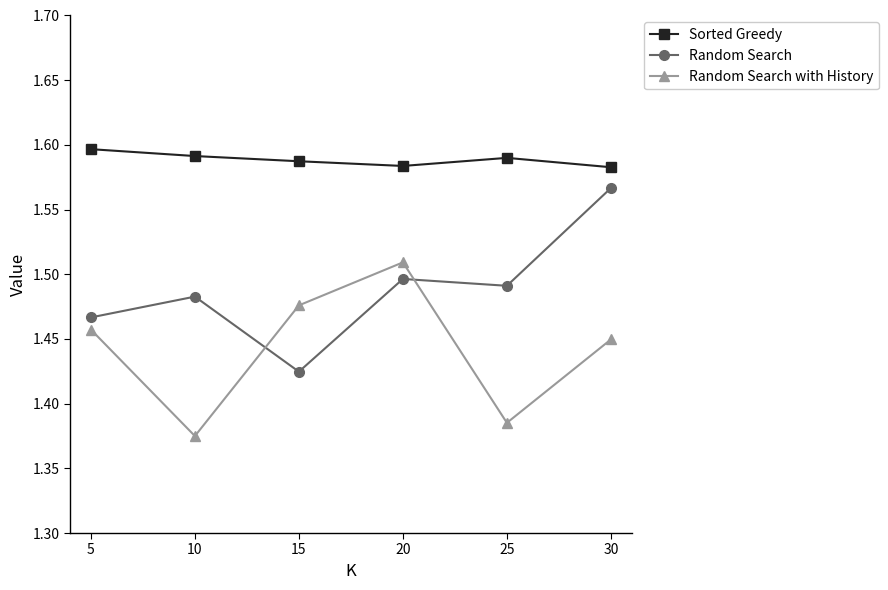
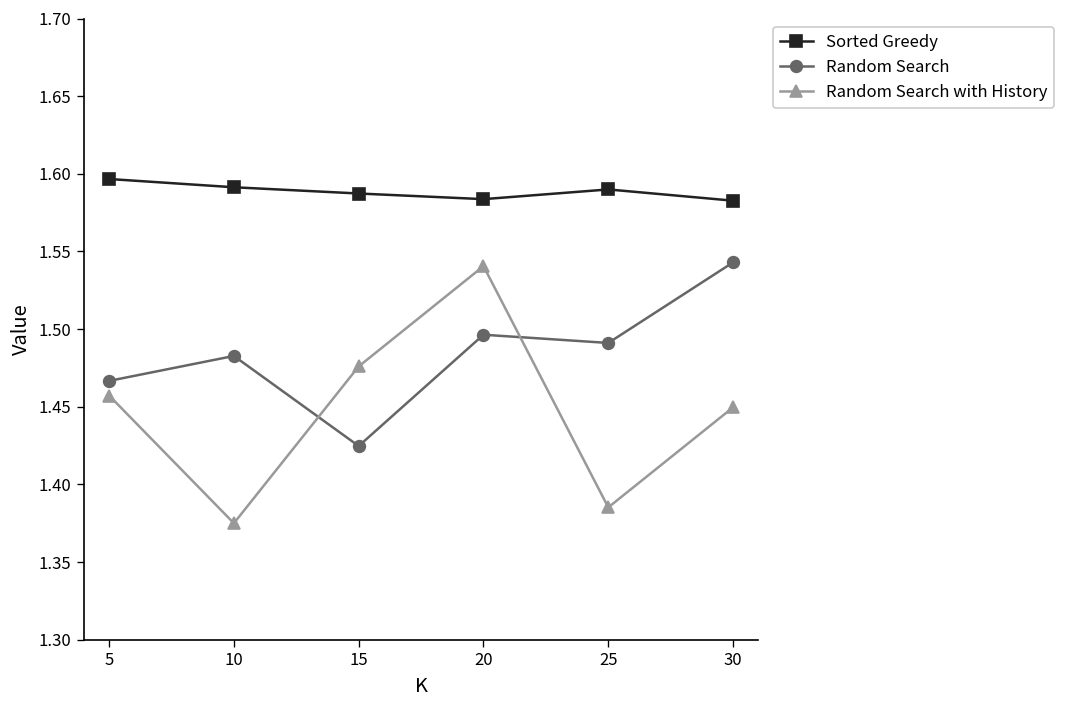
Random Search with History, 20: 1.509 -> 1.541
Random Search, 30: 1.567 -> 1.543
